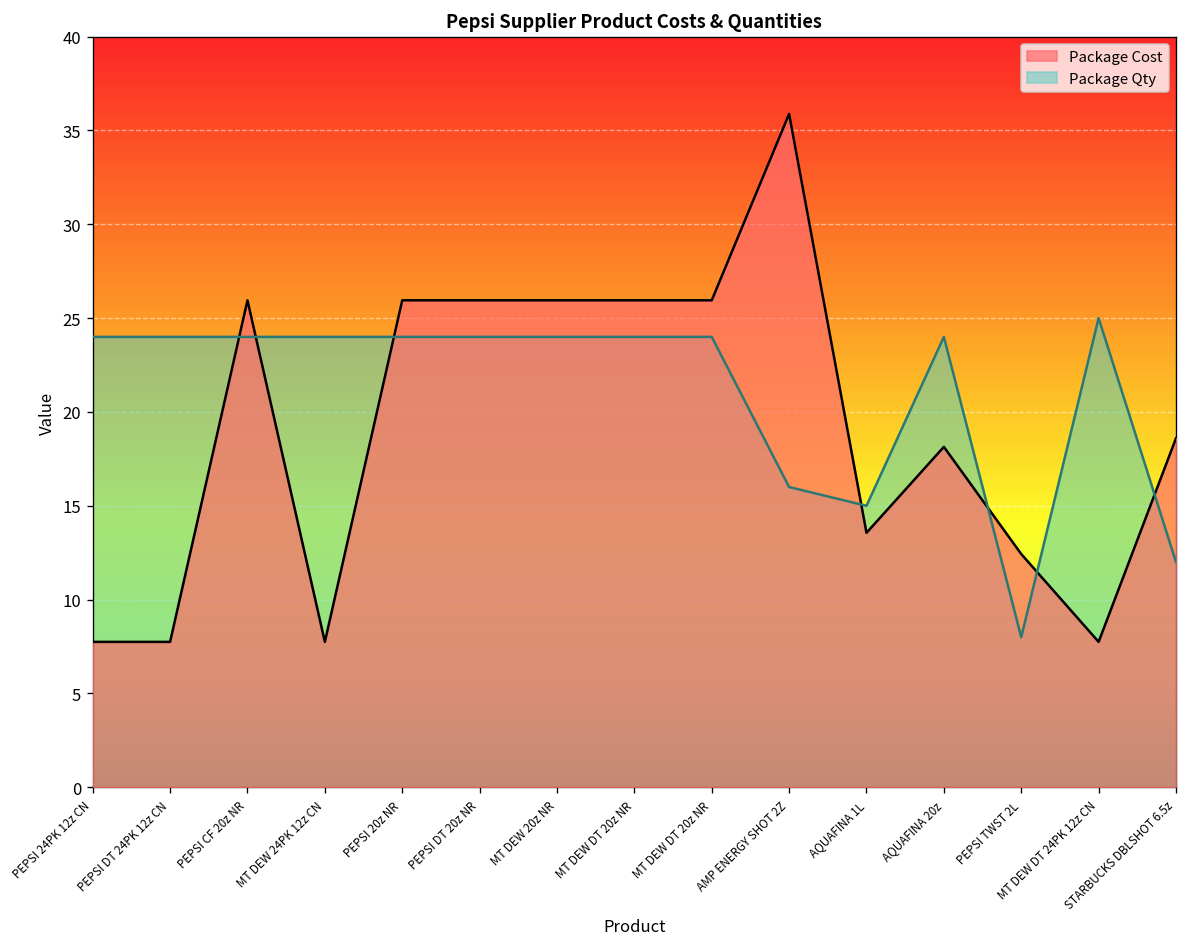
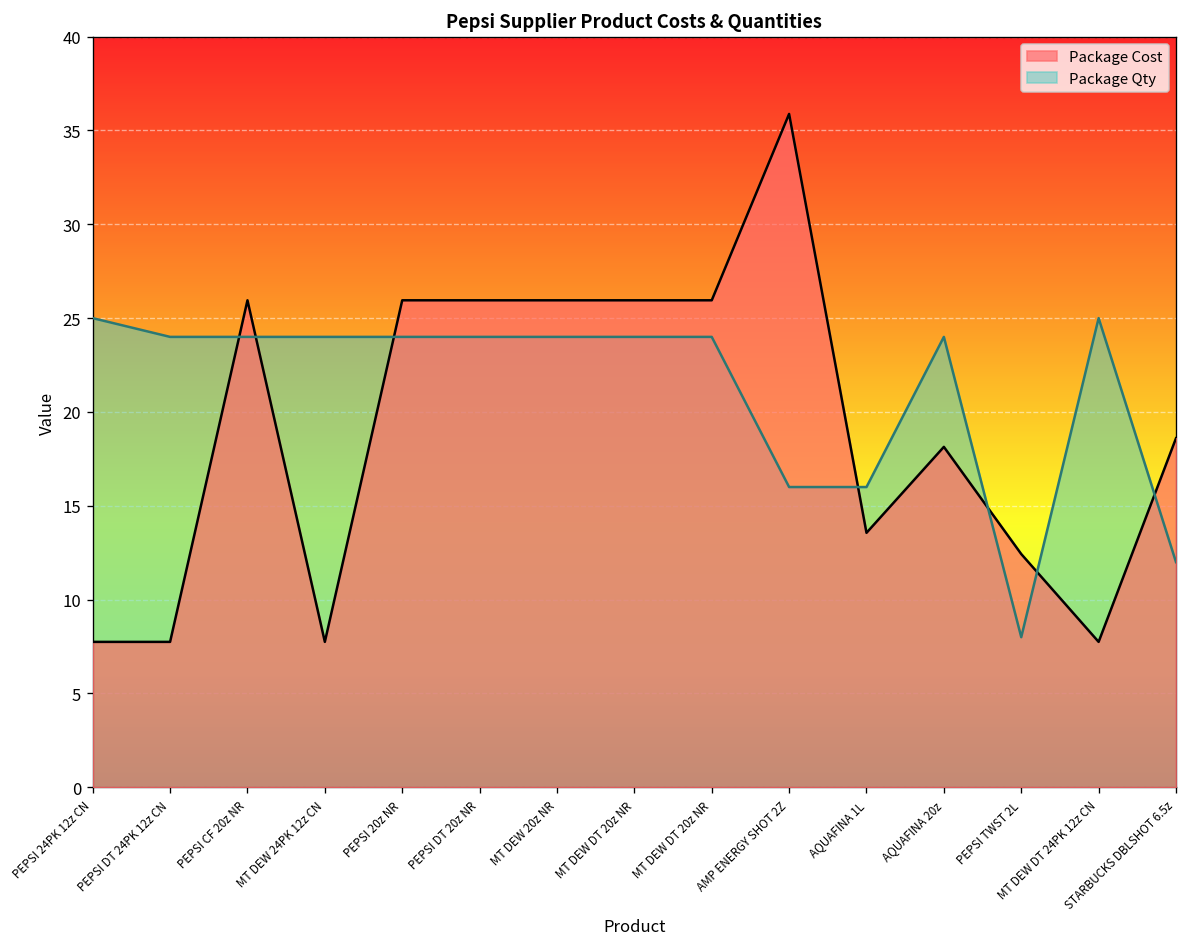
Package Qty, PEPSI 24PK 12z CN: 24 -> 25
Package Qty, AQUAFINA 1L: 15 -> 16
